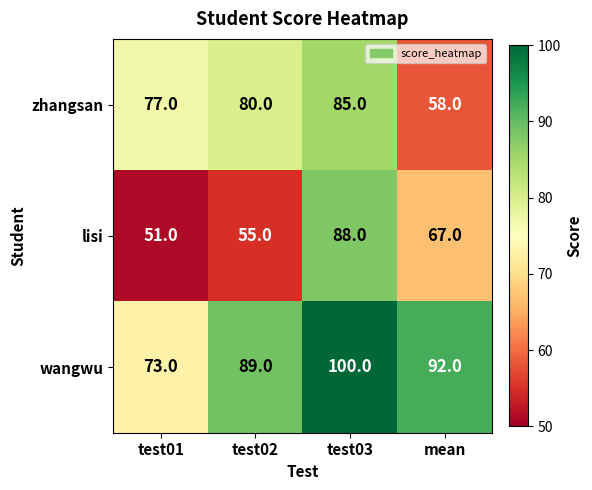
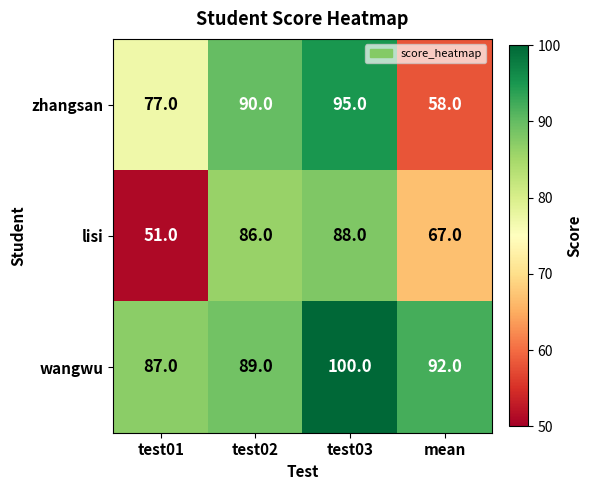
zhangsan, test02: 80.0 -> 90.0
zhangsan, test03: 85.0 -> 95.0
lisi, test02: 55.0 -> 86.0
wangwu, test01: 73.0 -> 87.0
